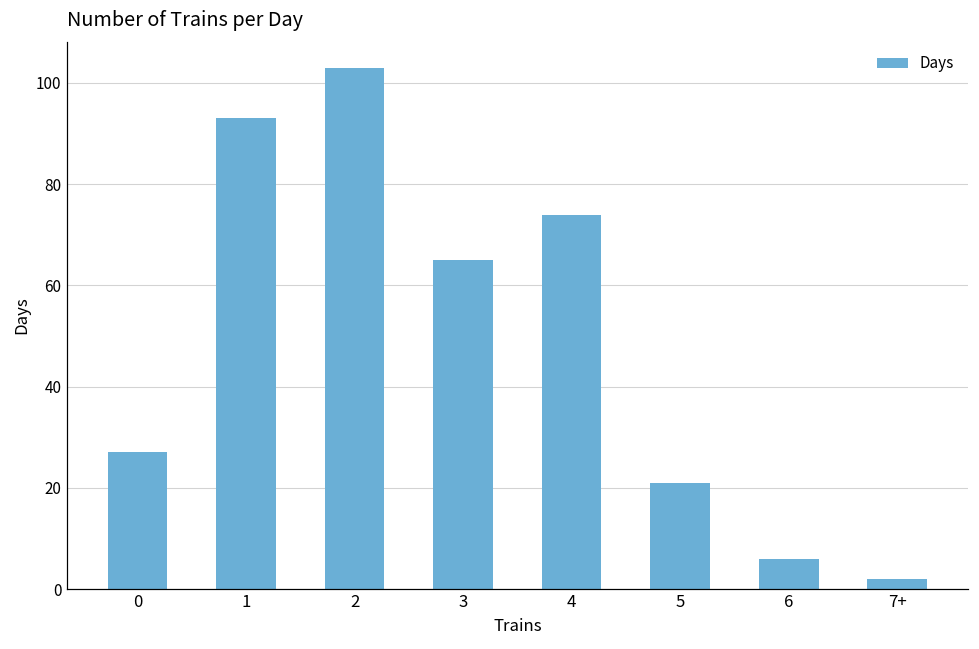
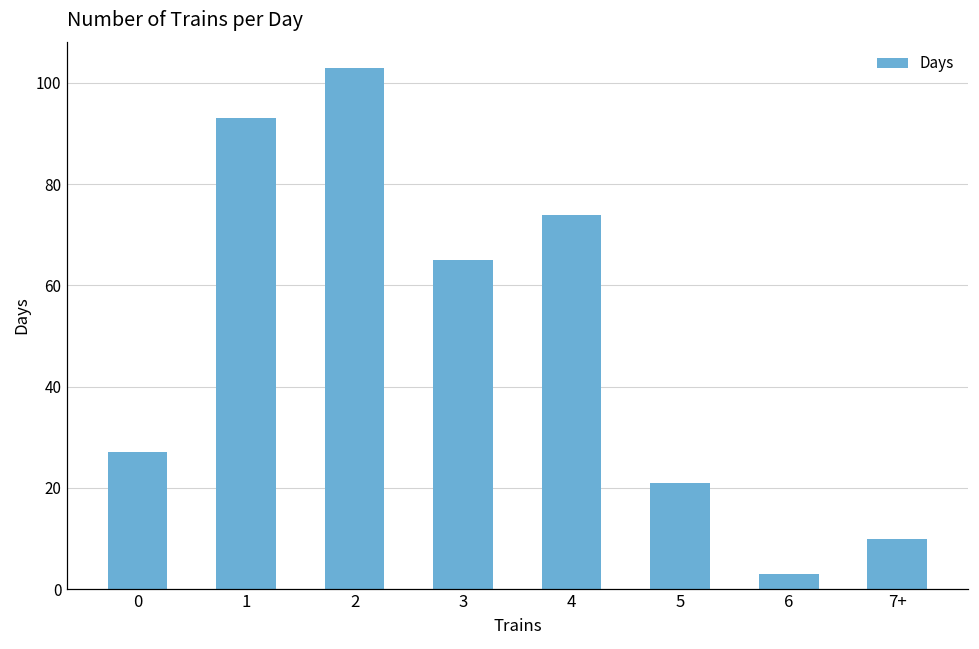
6: 6 -> 3
7+: 2 -> 10
